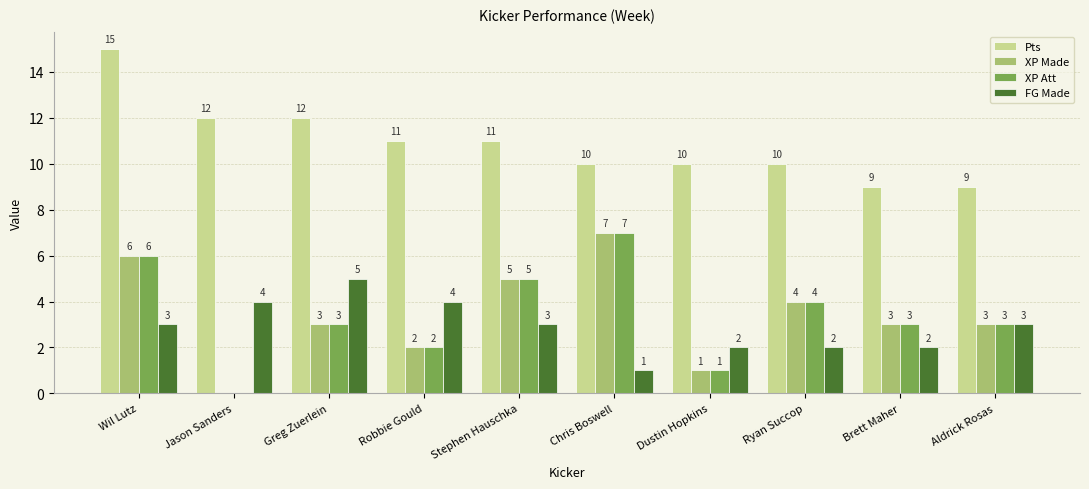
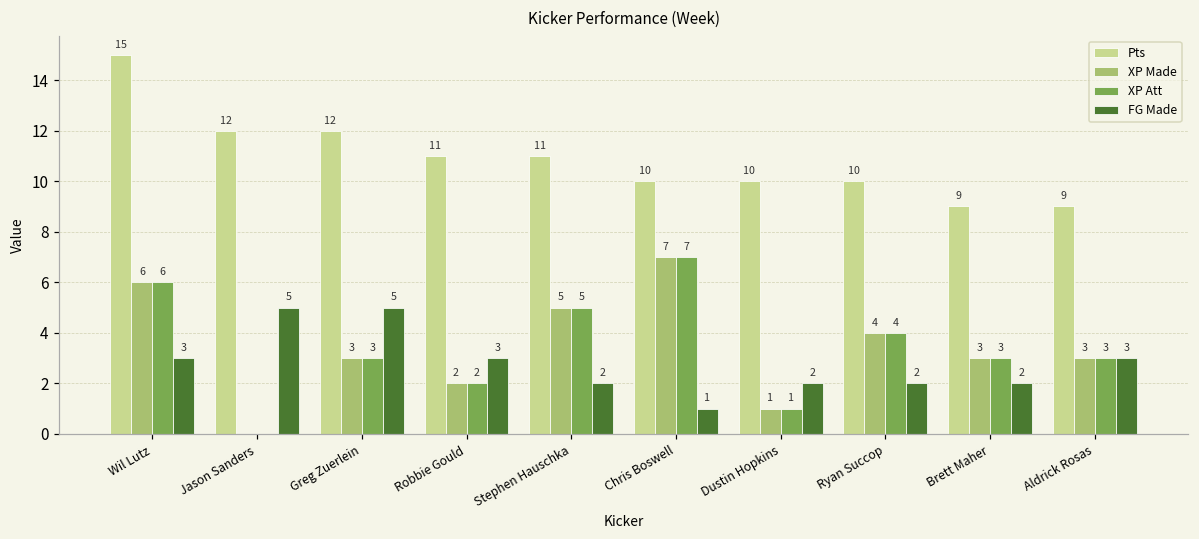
FG Made, Jason Sanders: 4 -> 5
FG Made, Robbie Gould: 4 -> 3
FG Made, Stephen Hauschka: 3 -> 2
